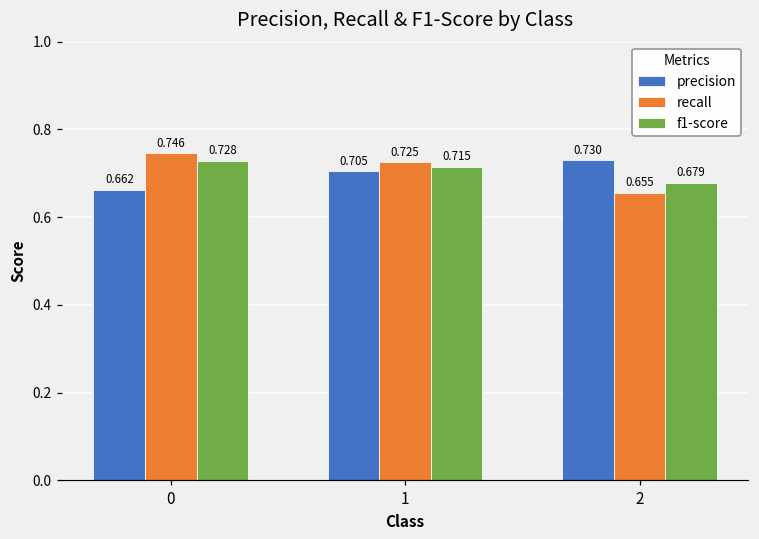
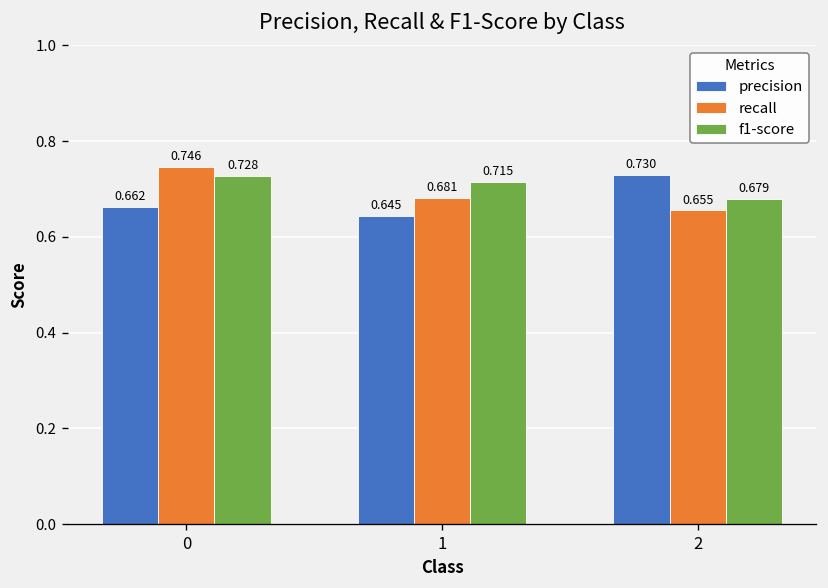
precision, 1: 0.705 -> 0.645
recall, 1: 0.725 -> 0.681
